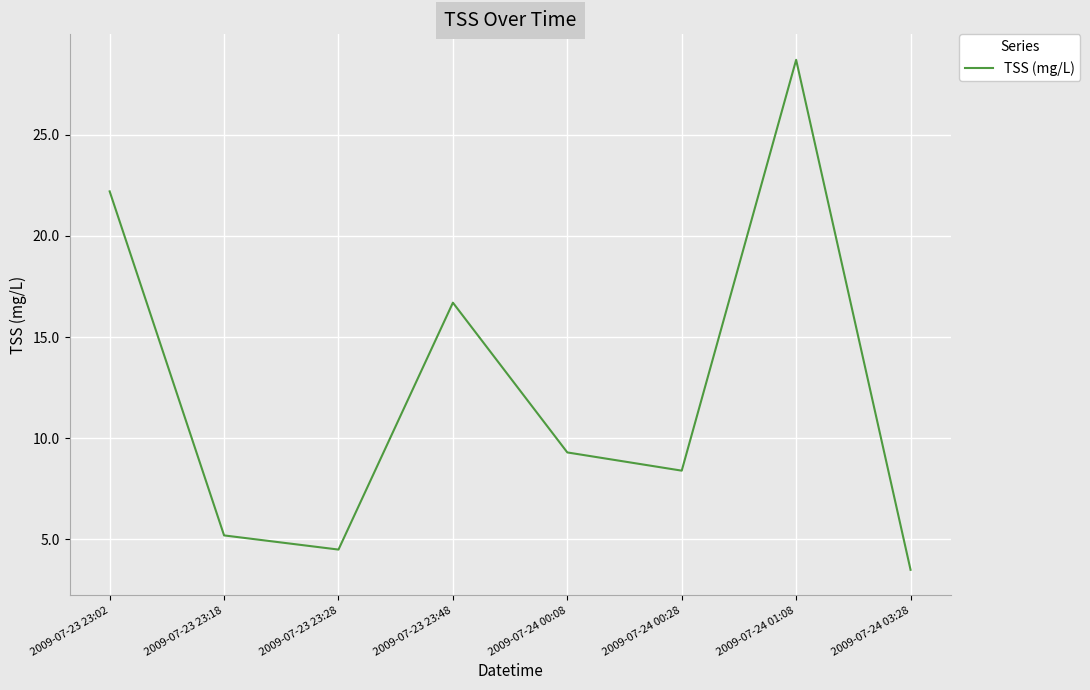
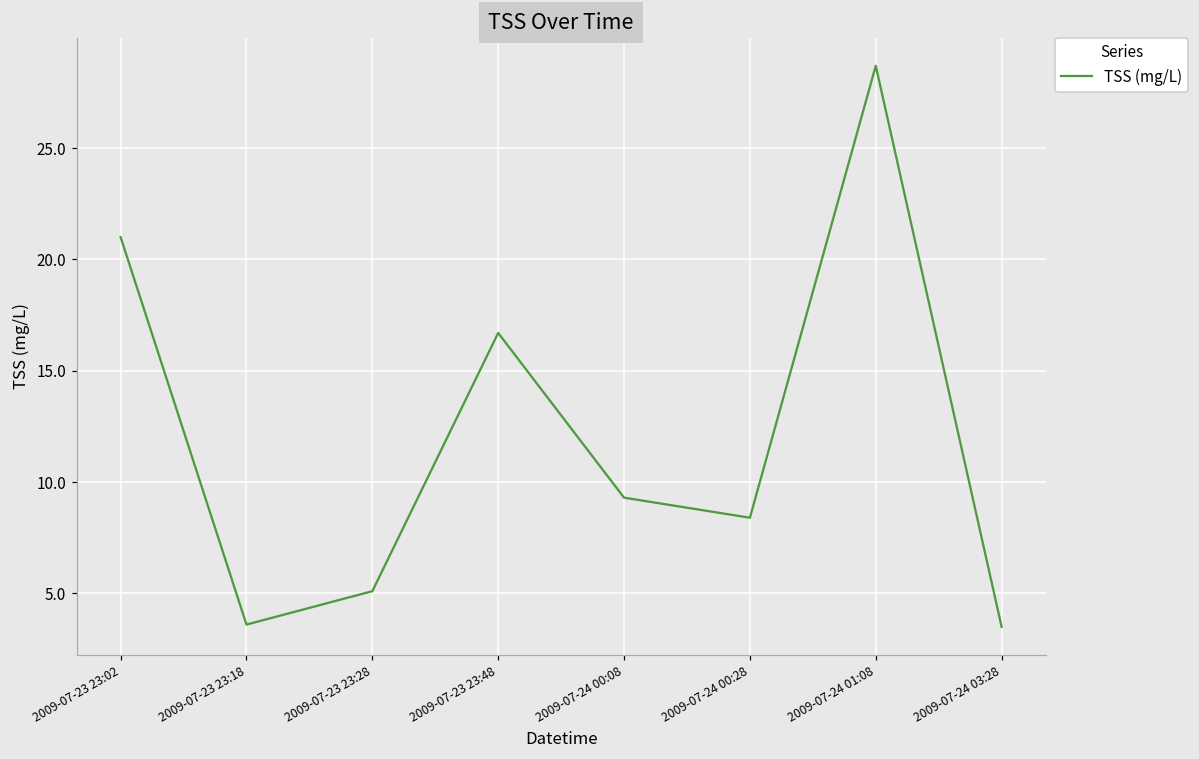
2009-07-23 23:02: 22.2 -> 21.0
2009-07-23 23:18: 5.2 -> 3.6
2009-07-23 23:28: 4.5 -> 5.1
